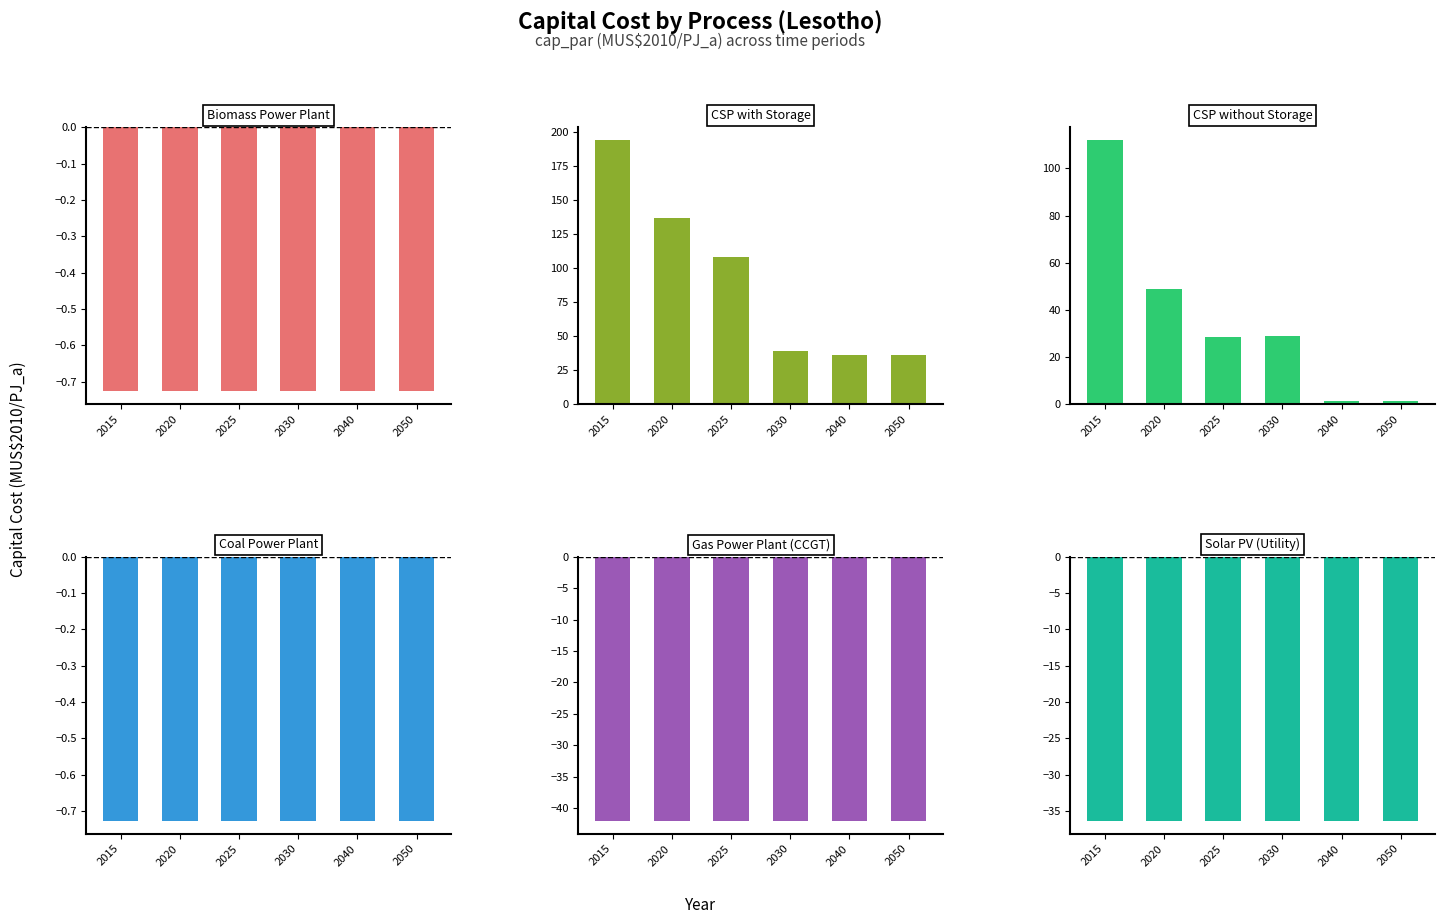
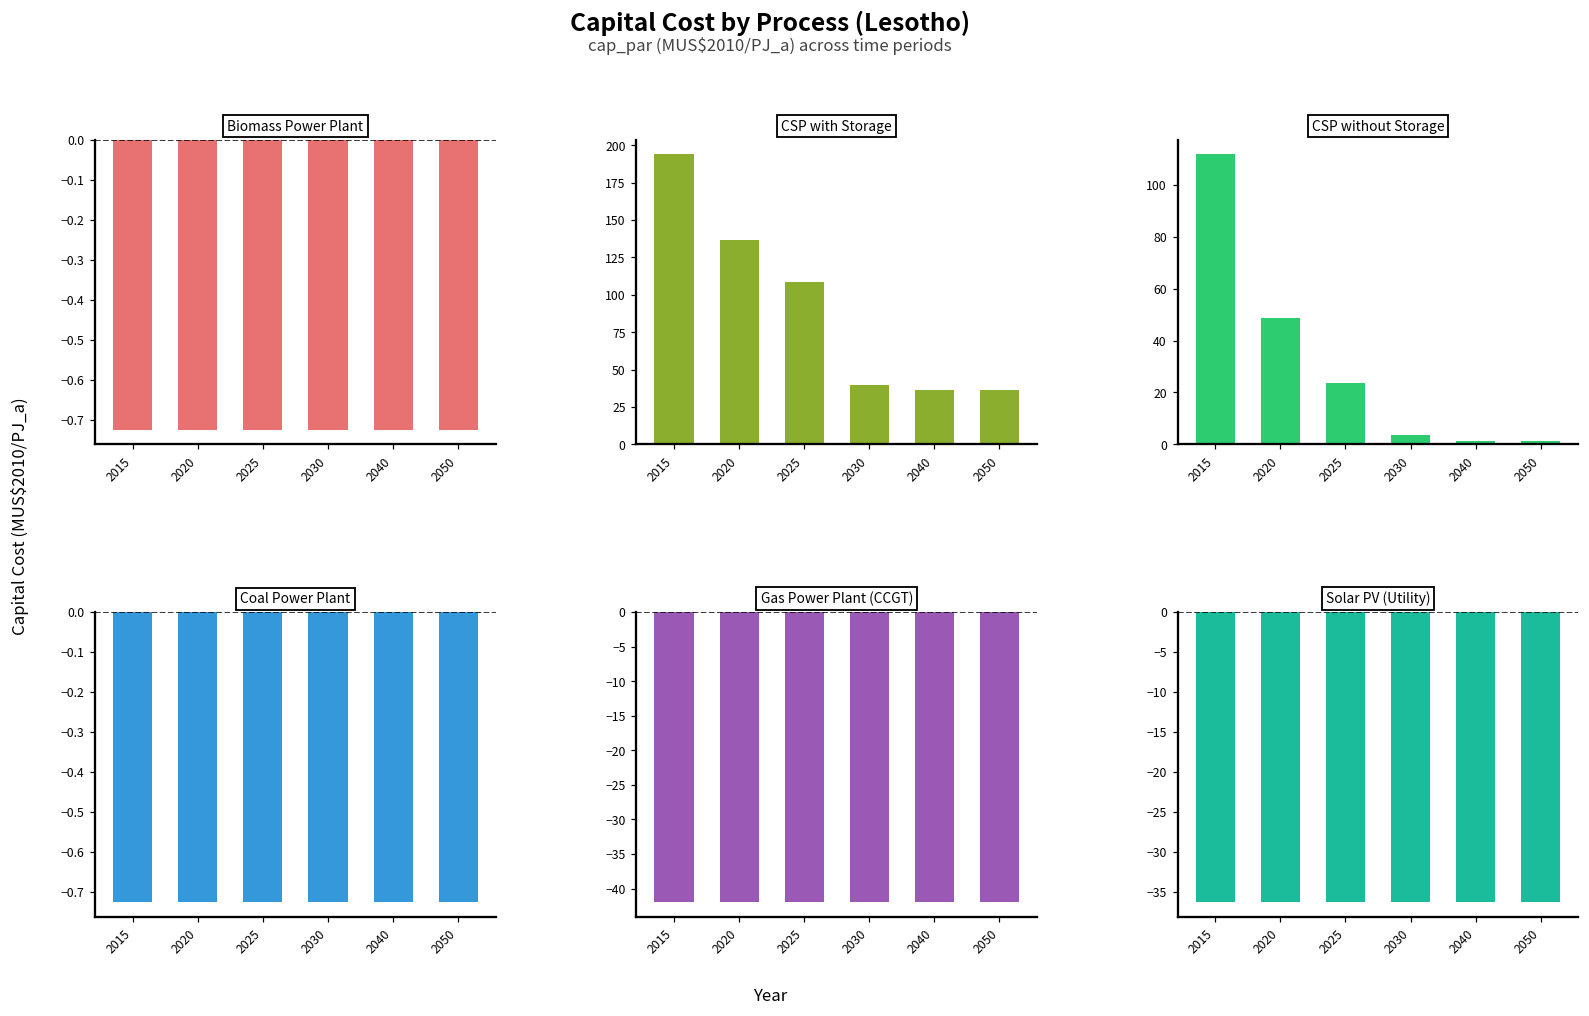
CSP without Storage, 2025: 29 -> 24
CSP without Storage, 2030: 29 -> 4
